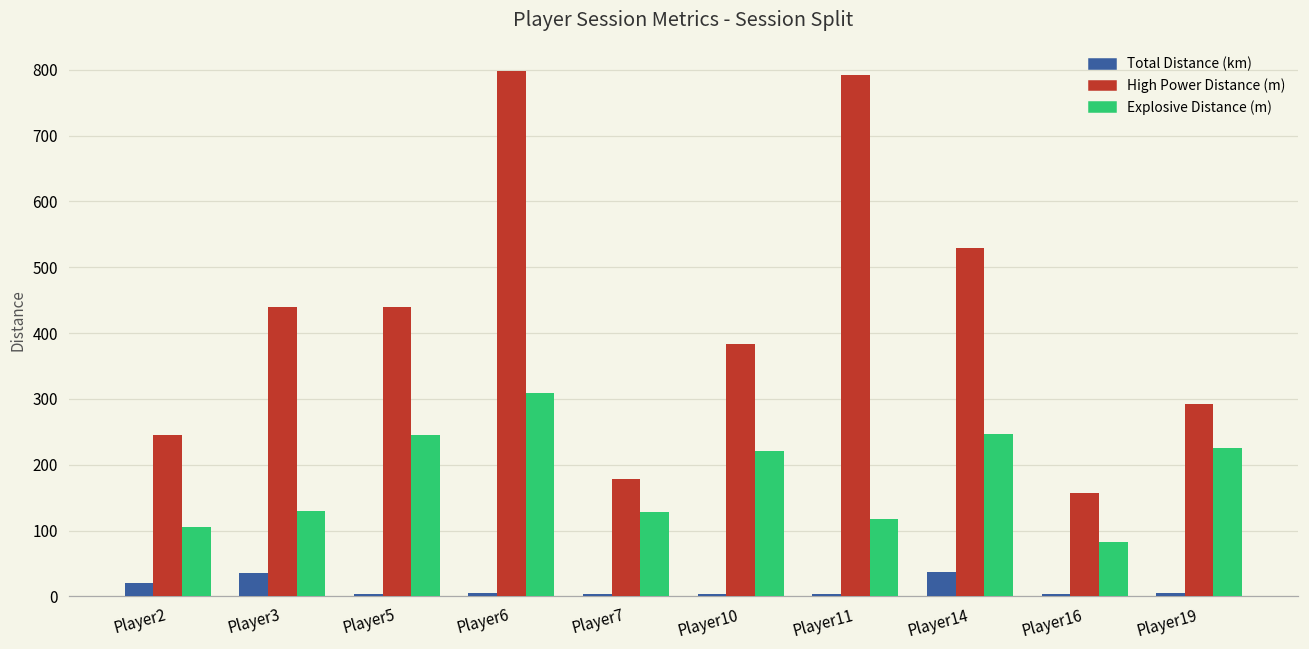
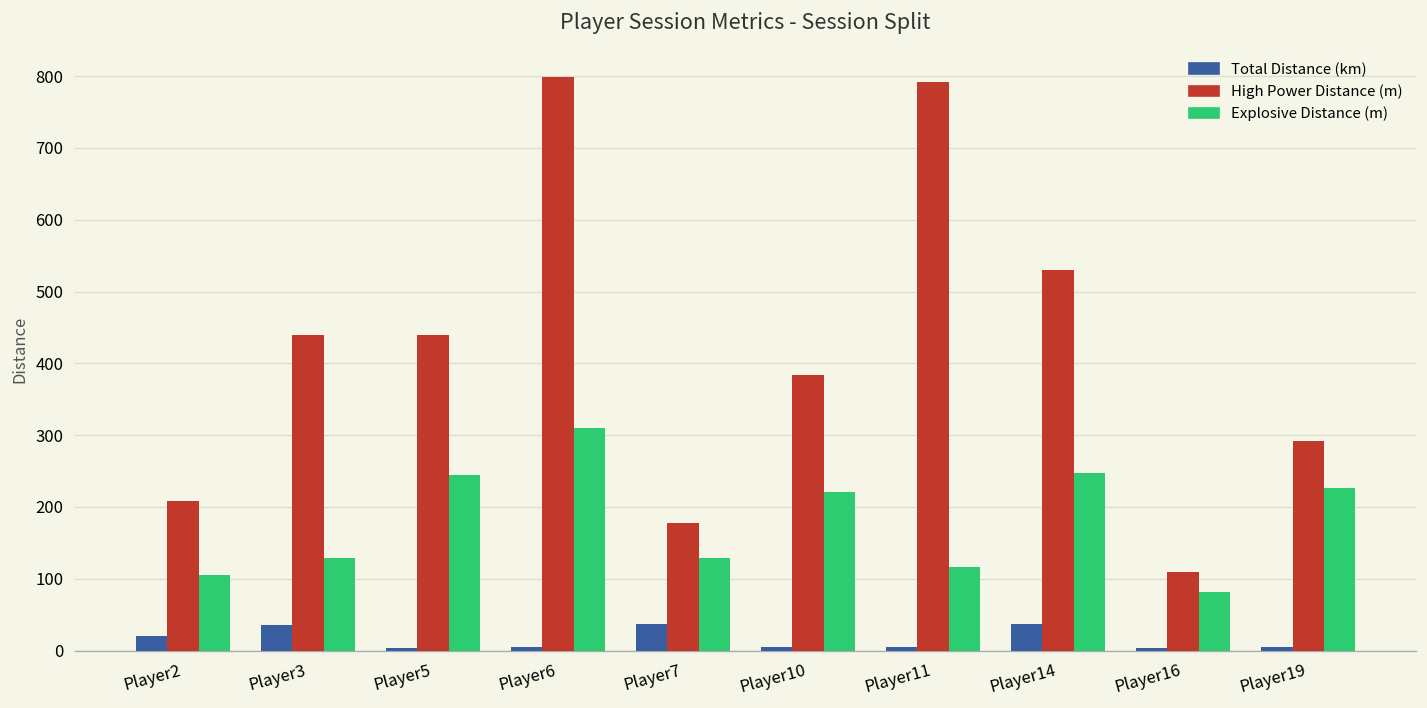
High Power Distance (m), Player2: 250 -> 210
Total Distance (km), Player7: 0 -> 40
High Power Distance (m), Player16: 160 -> 110
